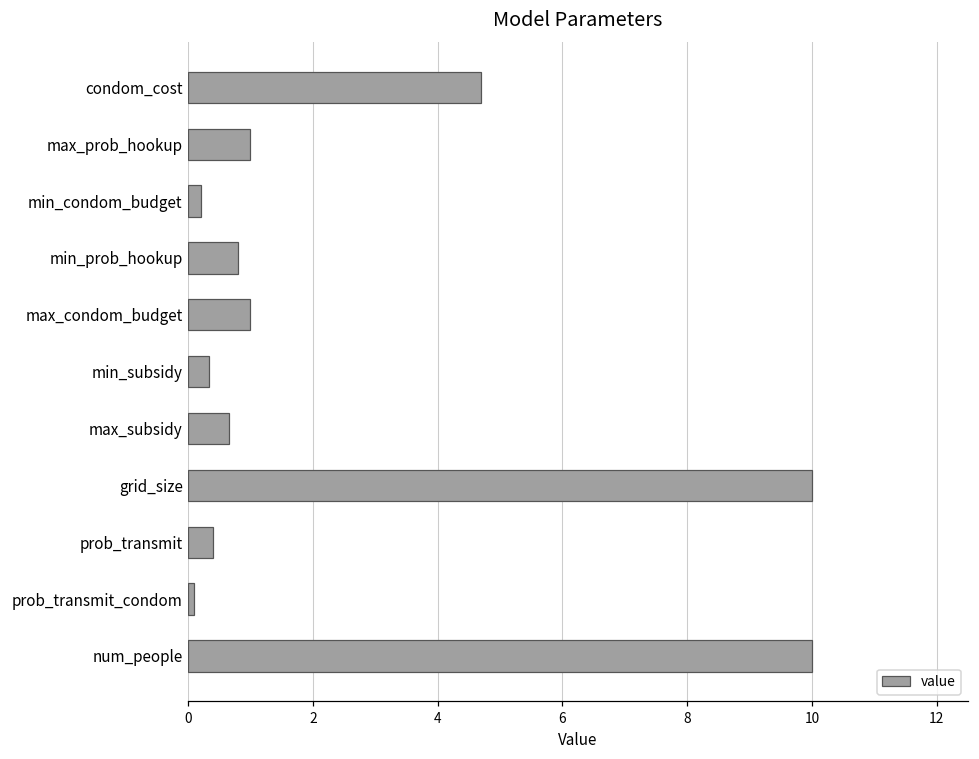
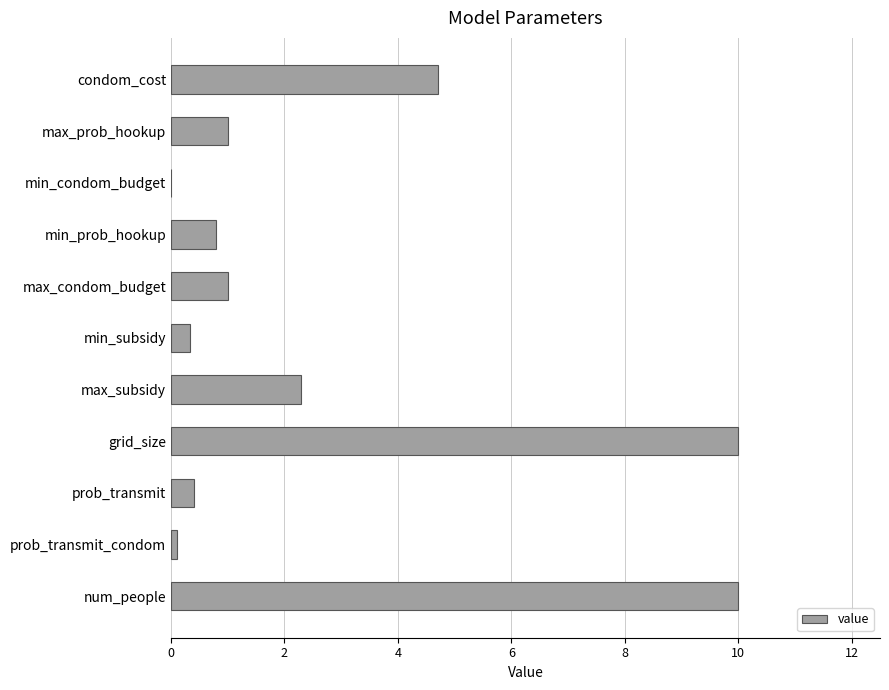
min_condom_budget: 0.2 -> 0.0
max_subsidy: 0.7 -> 2.3
